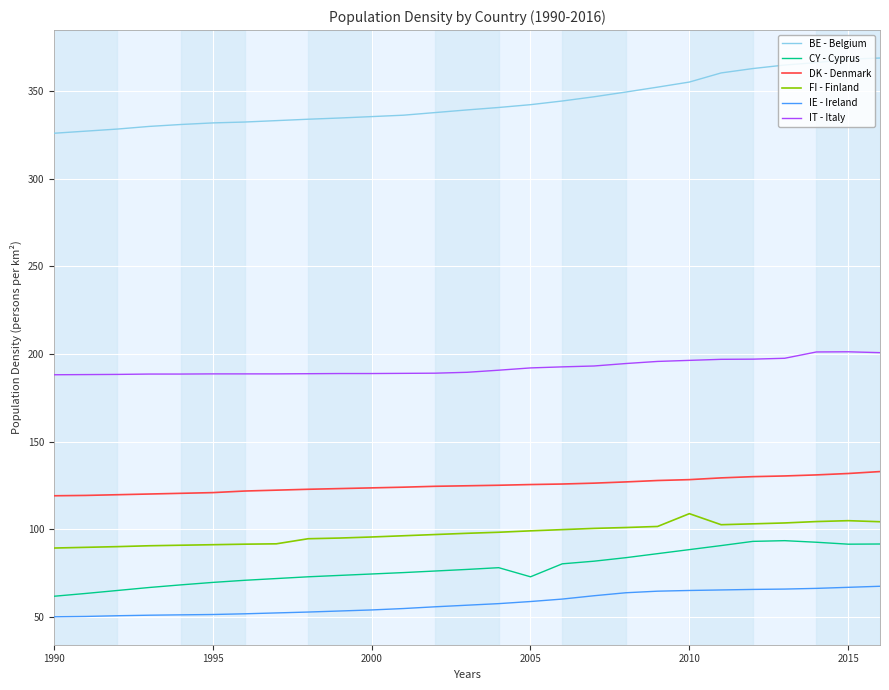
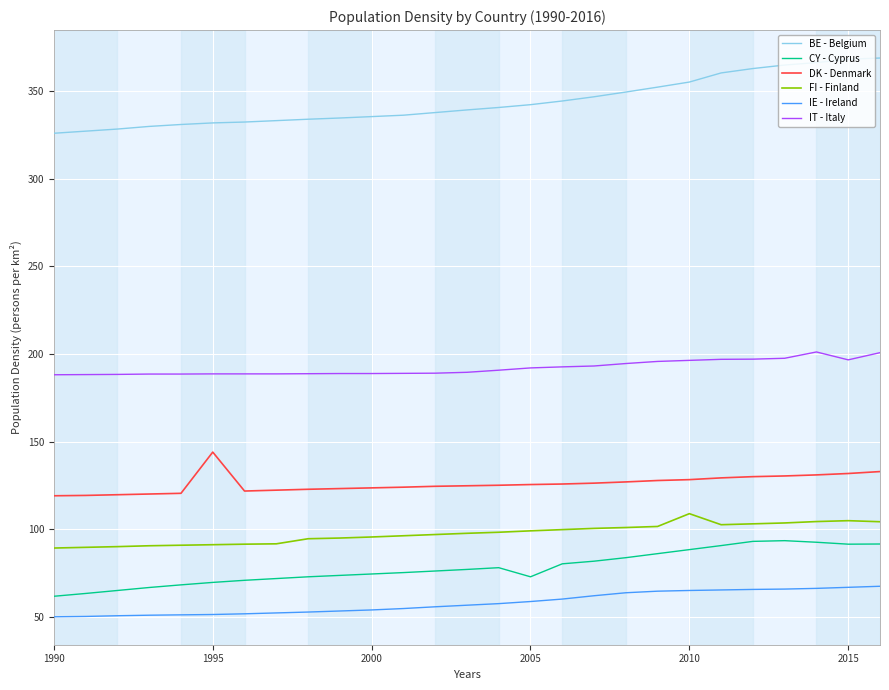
DK - Denmark, 1995: 121 -> 144
IT - Italy, 2015: 201 -> 197
